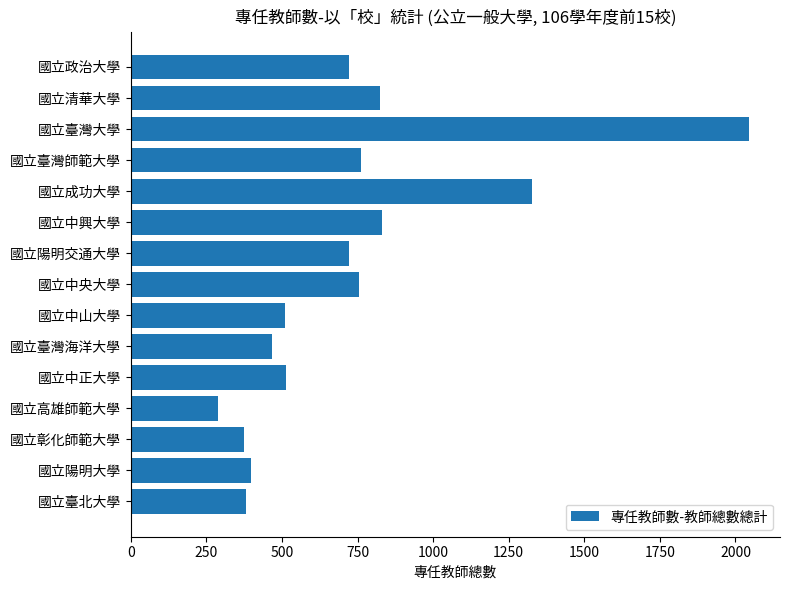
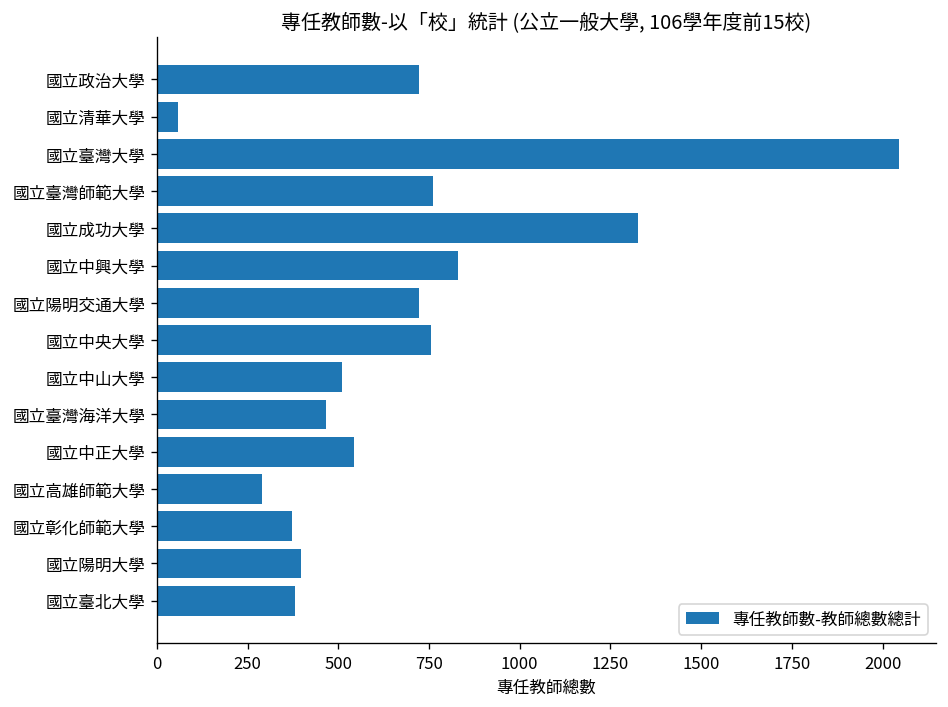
國立清華大學: 820 -> 60
國立中正大學: 510 -> 540
